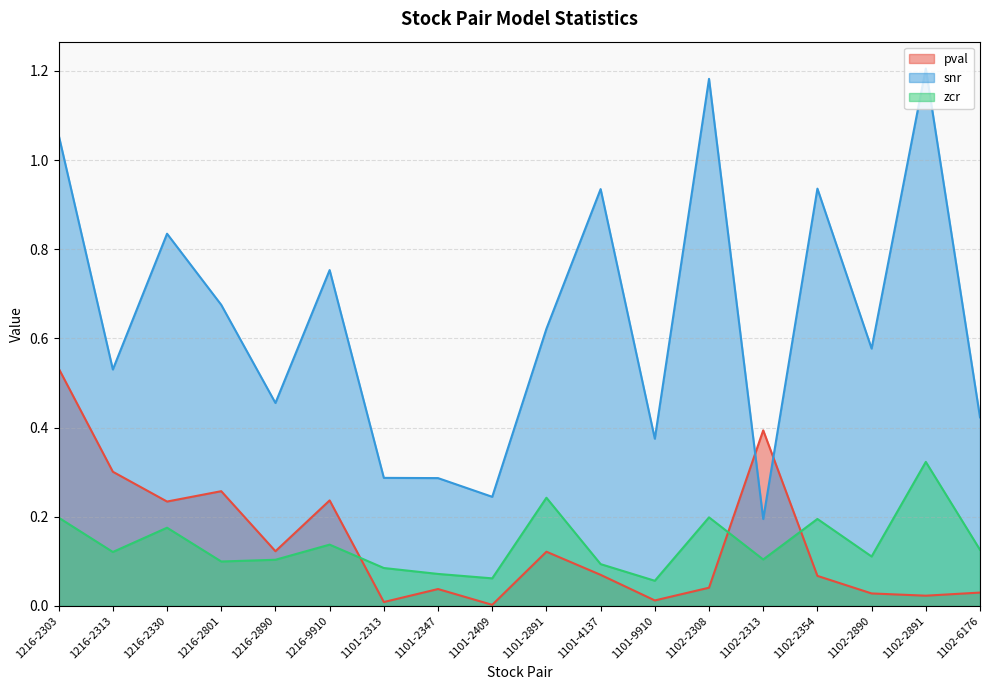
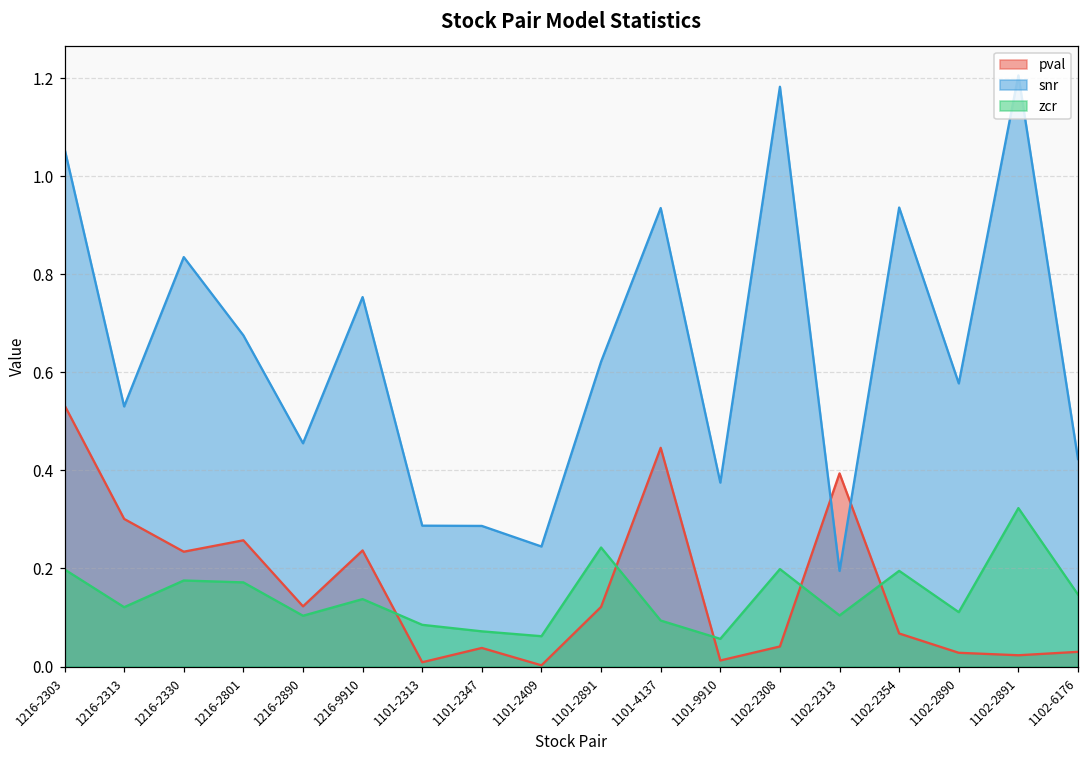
zcr, 1216-2801: 0.10 -> 0.17
pval, 1101-4137: 0.07 -> 0.45
zcr, 1102-6176: 0.13 -> 0.15
